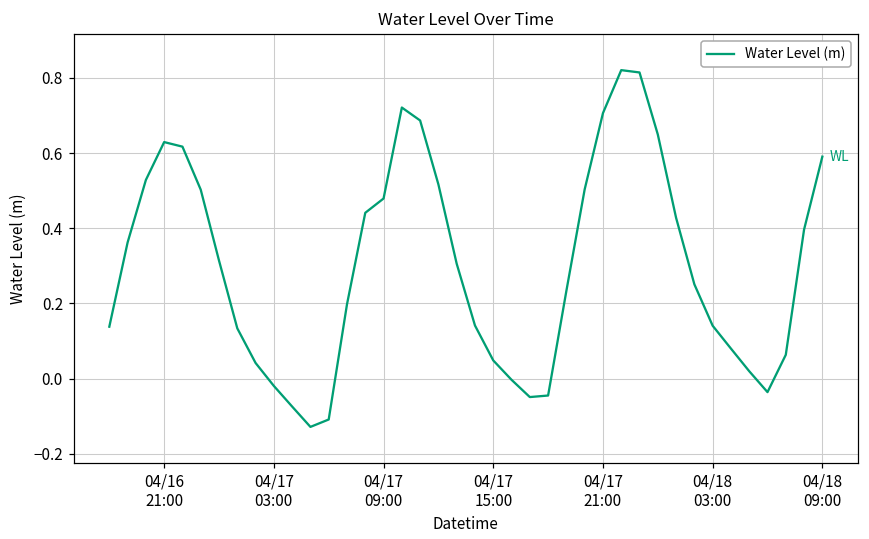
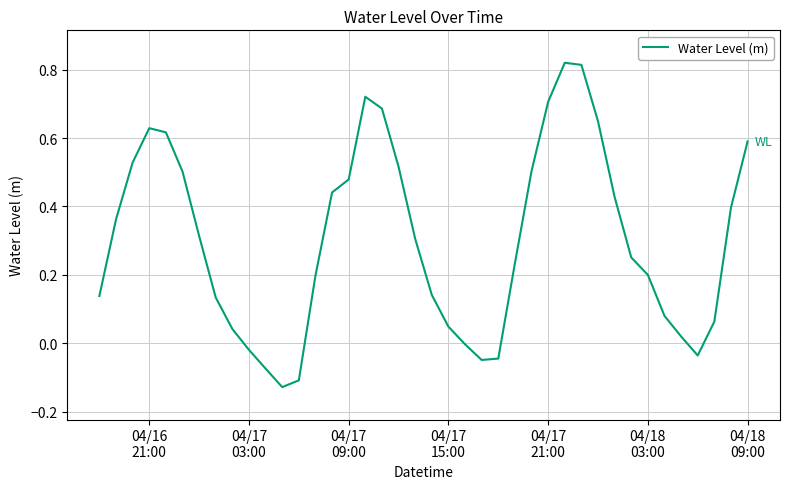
04/18 03:00: 0.14 -> 0.20
